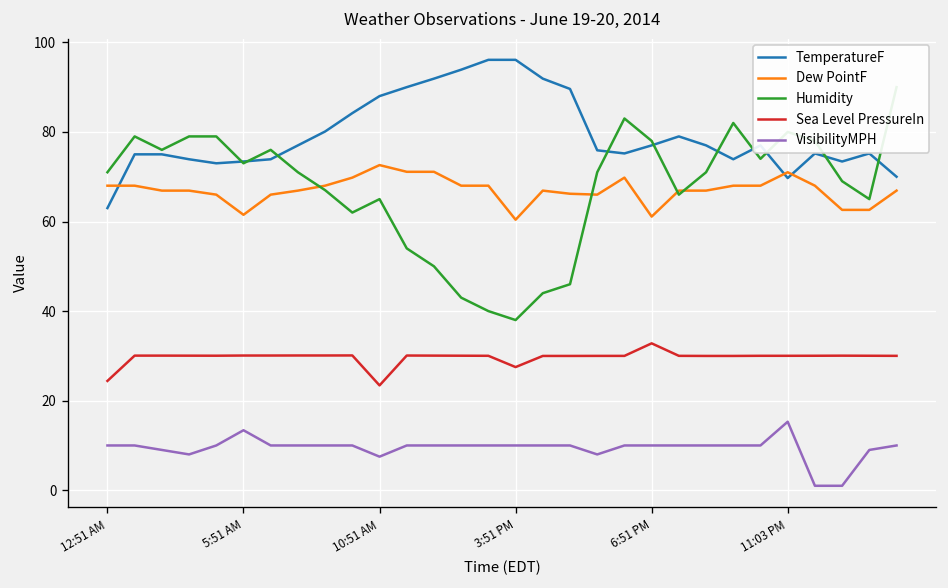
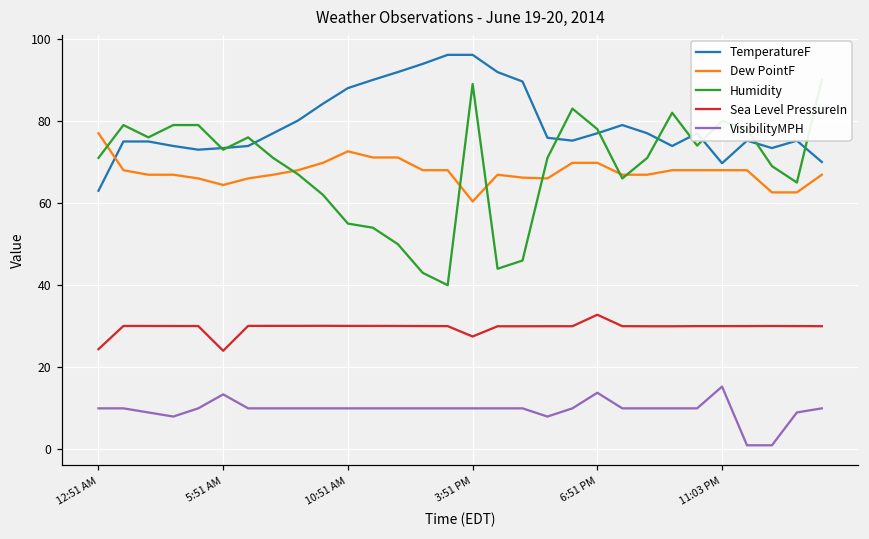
Dew PointF, 12:51 AM: 68 -> 77
Dew PointF, 5:51 AM: 62 -> 64
Sea Level PressureIn, 5:51 AM: 30 -> 24
Humidity, 10:51 AM: 65 -> 55
Sea Level PressureIn, 10:51 AM: 23 -> 30
VisibilityMPH, 10:51 AM: 8 -> 10
Humidity, 3:51 PM: 38 -> 89
Dew PointF, 6:51 PM: 61 -> 70
VisibilityMPH, 6:51 PM: 10 -> 14
Dew PointF, 11:03 PM: 71 -> 68
